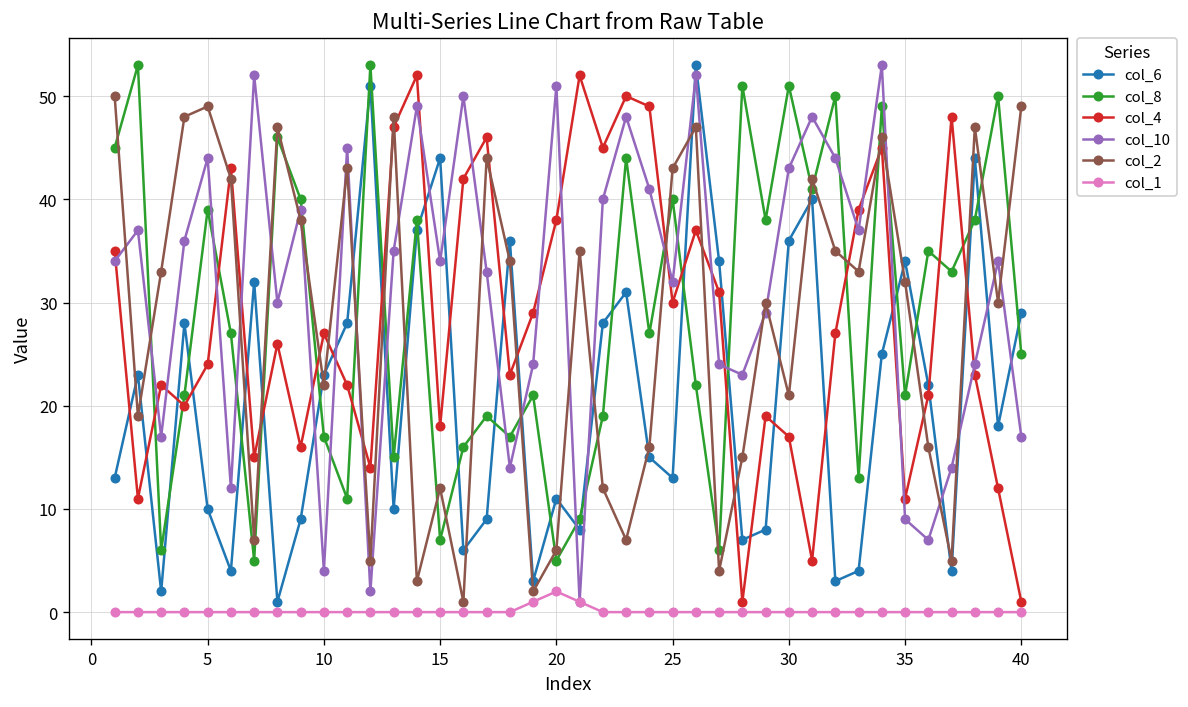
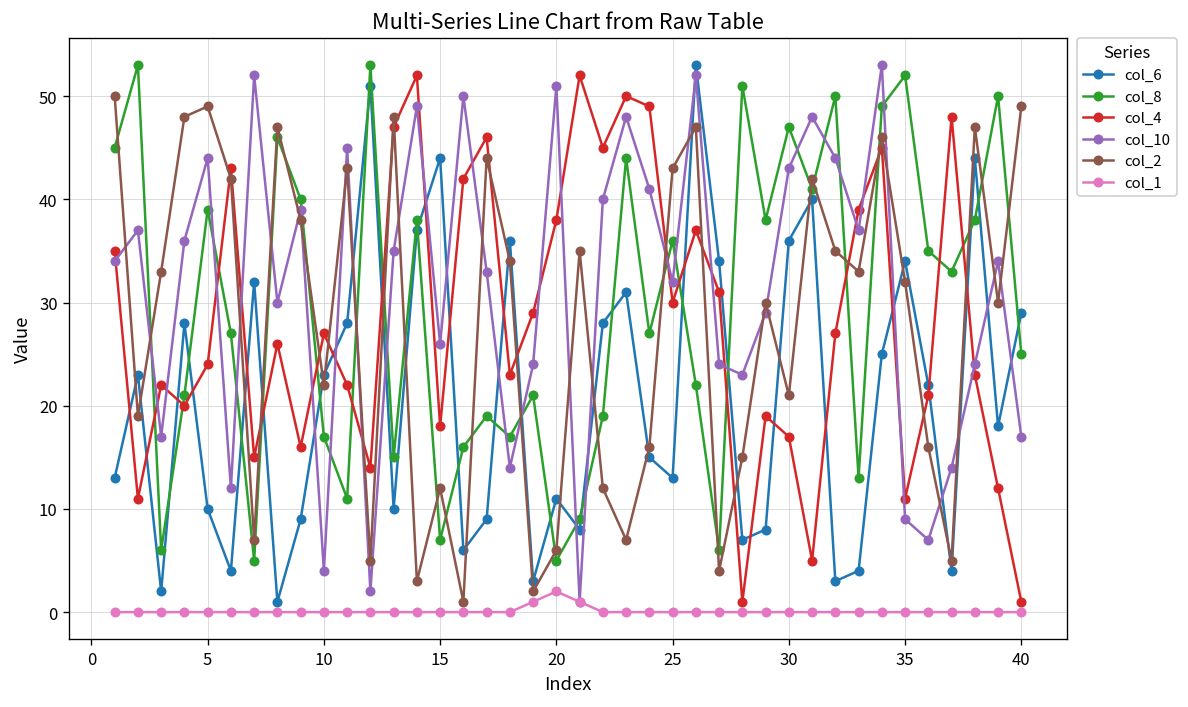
col_10, 15: 34 -> 26
col_8, 25: 40 -> 36
col_8, 30: 51 -> 47
col_8, 35: 21 -> 52
